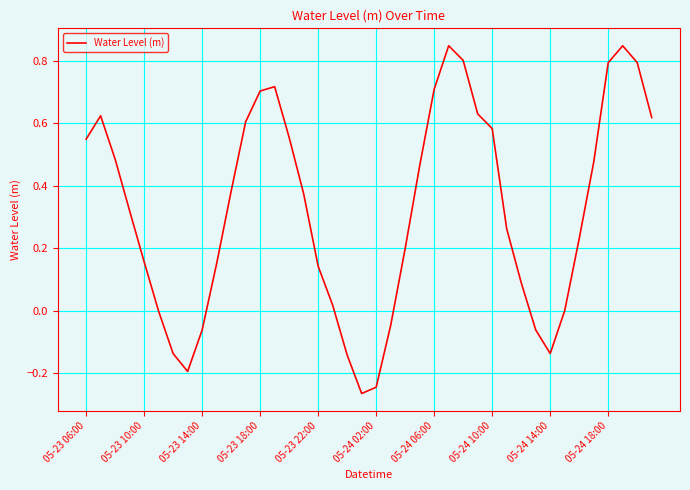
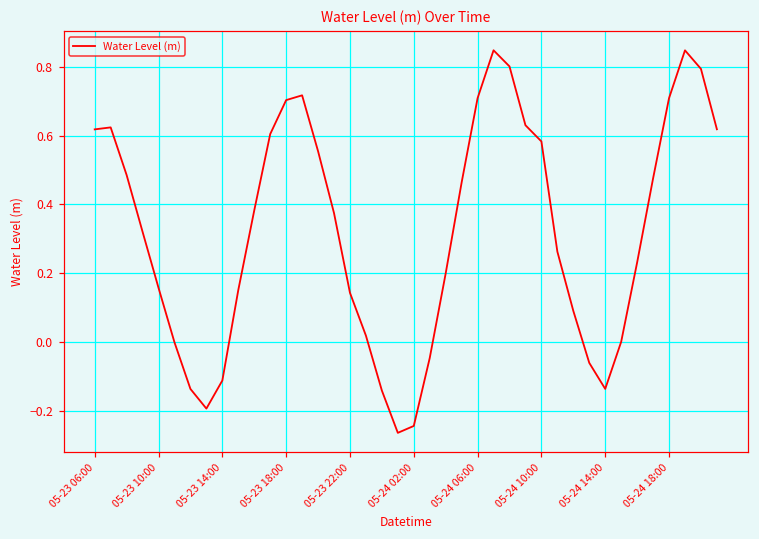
05-23 06:00: 0.55 -> 0.62
05-23 14:00: -0.06 -> -0.11
05-24 18:00: 0.79 -> 0.71
